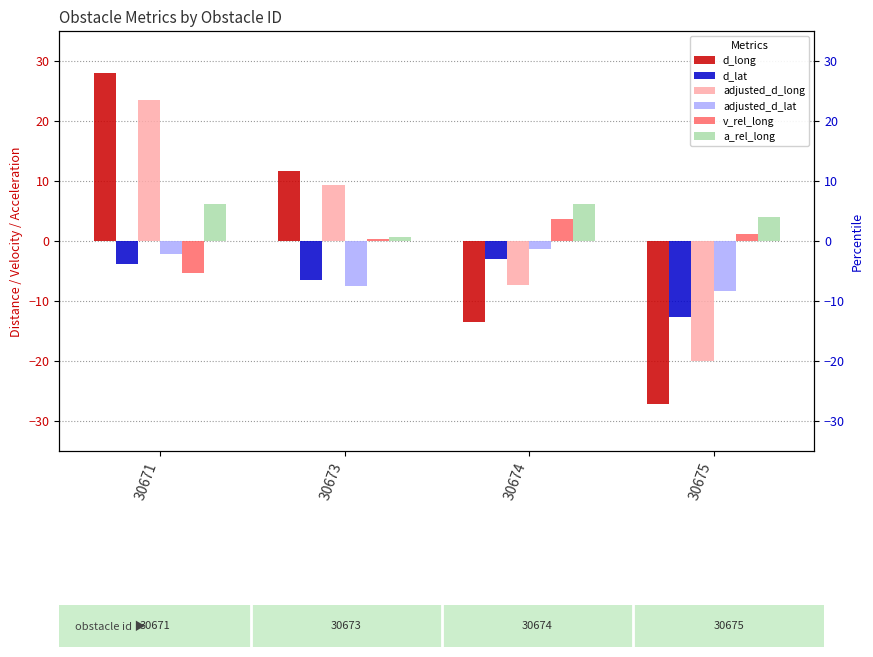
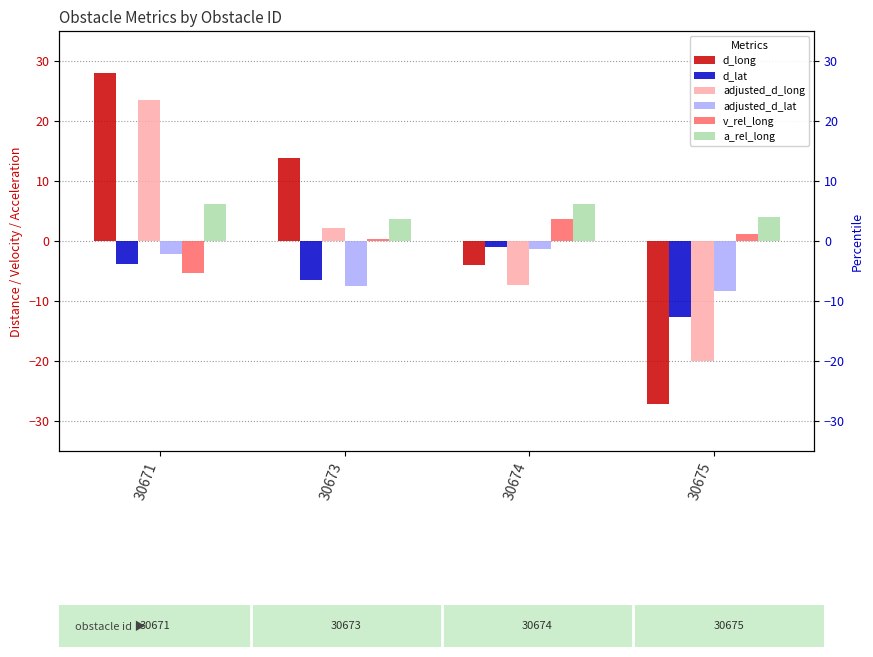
d_long, 30673: 12 -> 14
adjusted_d_long, 30673: 9 -> 2
a_rel_long, 30673: 1 -> 4
d_long, 30674: -14 -> -4
d_lat, 30674: -3 -> -1
